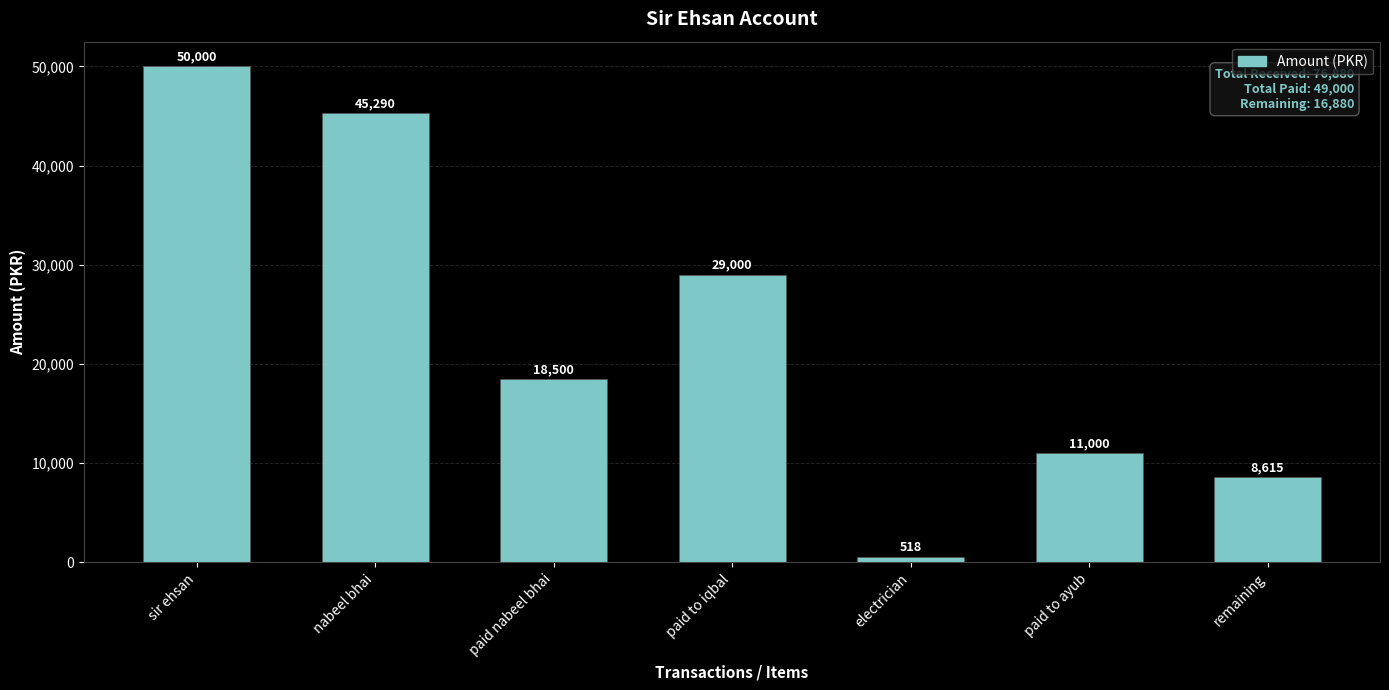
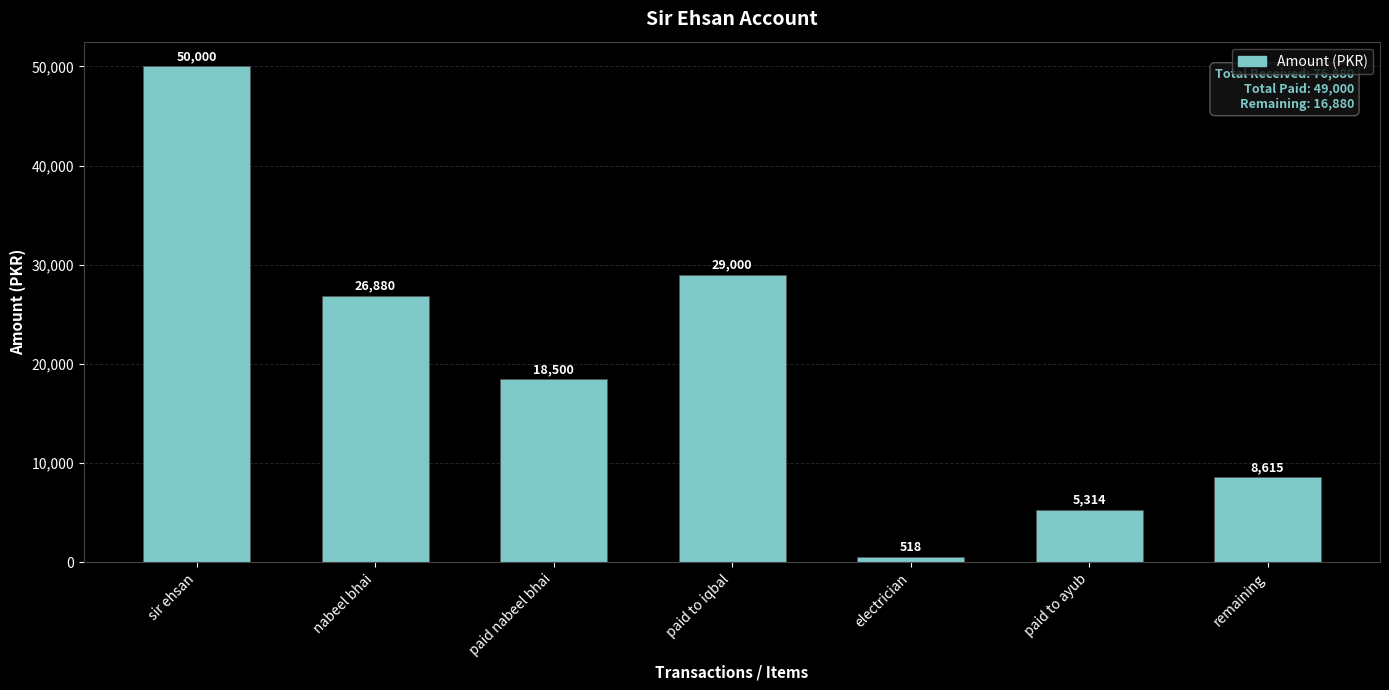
nabeel bhai: 45,290 -> 26,880
paid to ayub: 11,000 -> 5,314
